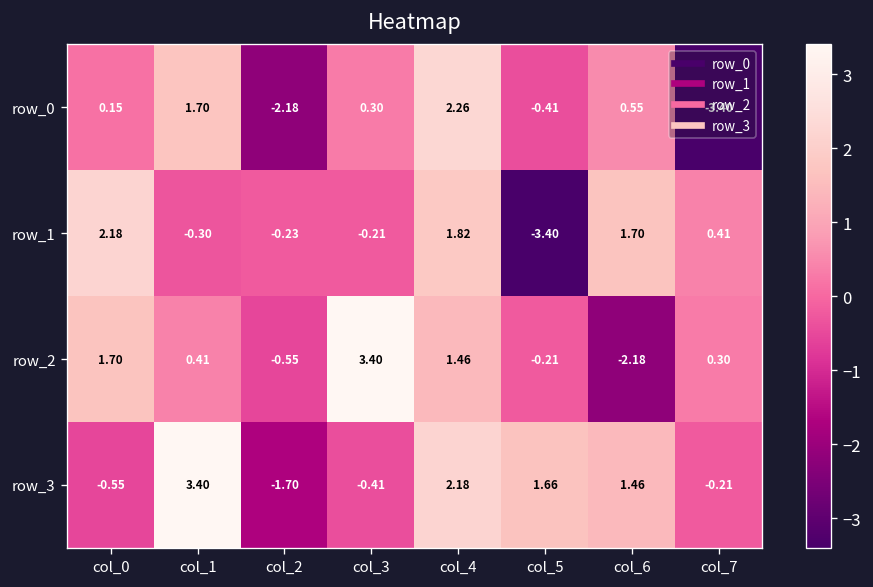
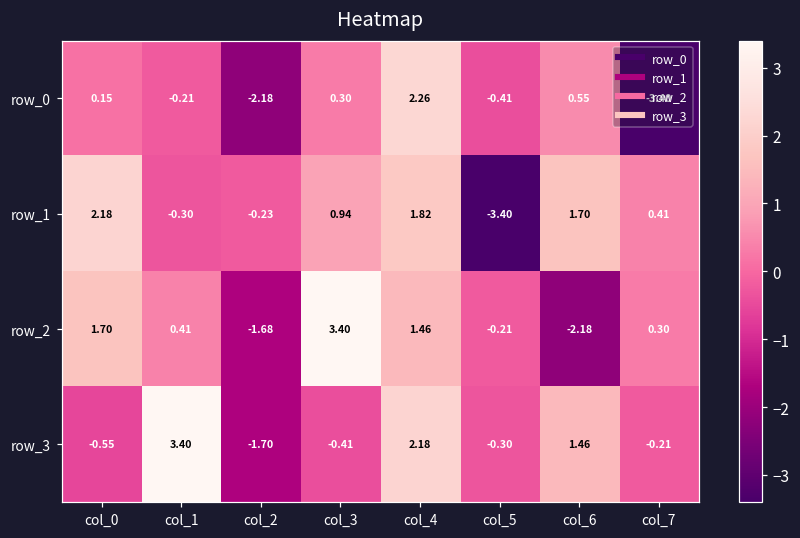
row_0, col_1: 1.70 -> -0.21
row_1, col_3: -0.21 -> 0.94
row_2, col_2: -0.55 -> -1.68
row_3, col_5: 1.66 -> -0.30
